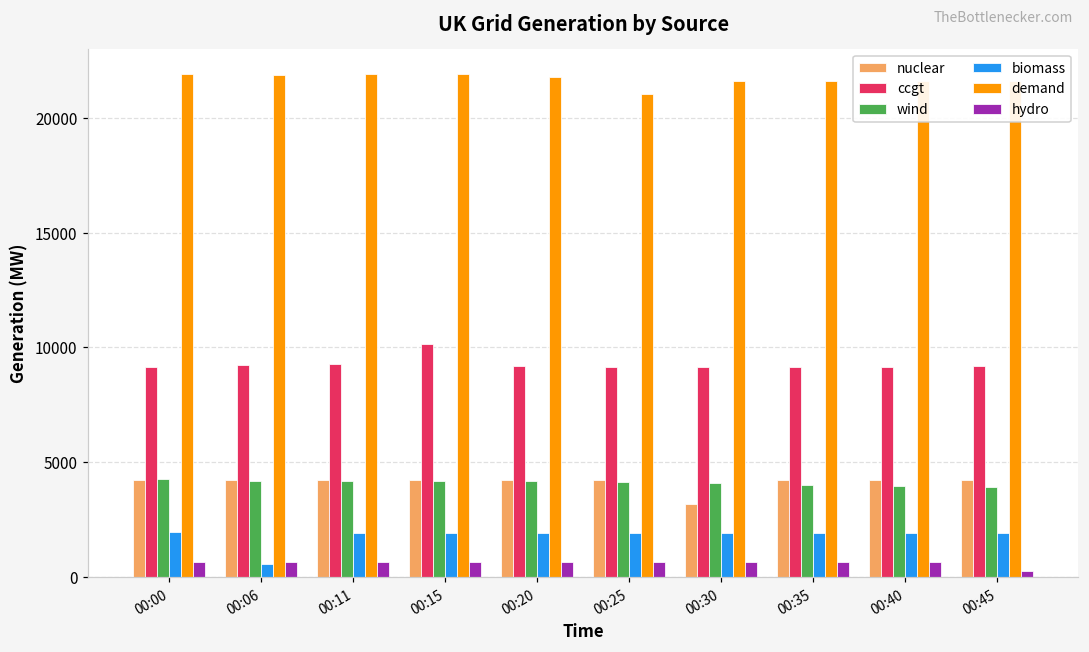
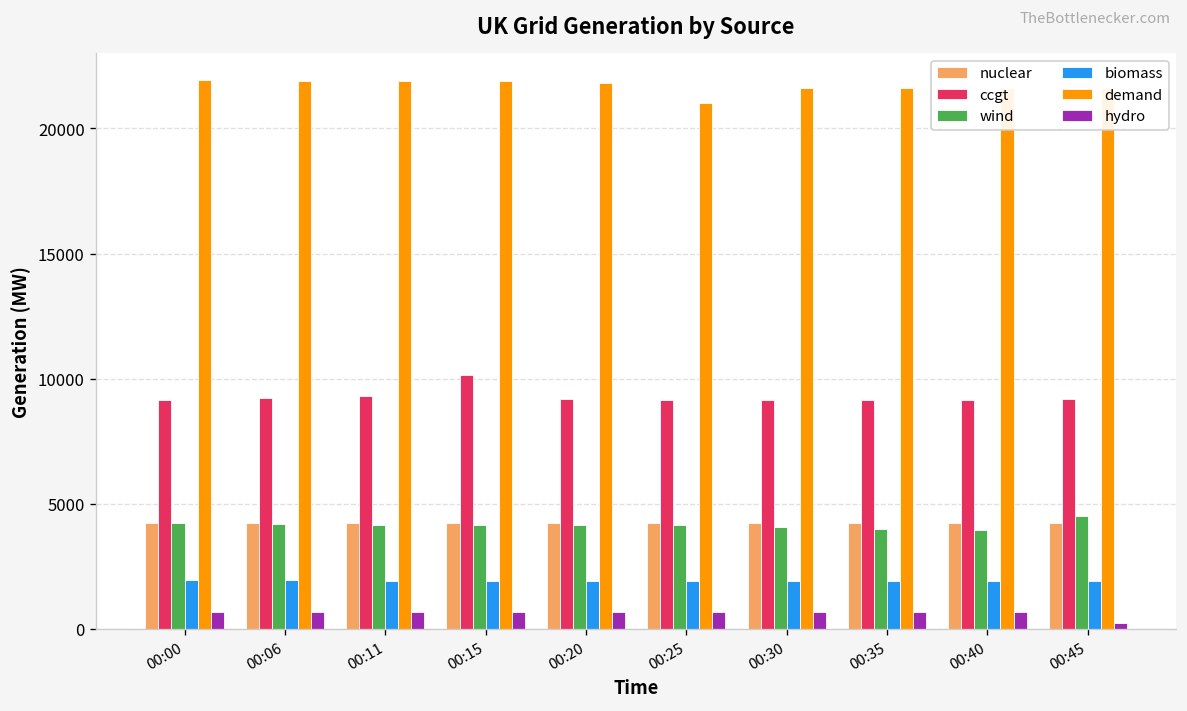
biomass, 00:06: 600 -> 1900
nuclear, 00:30: 3200 -> 4200
wind, 00:45: 3900 -> 4500
